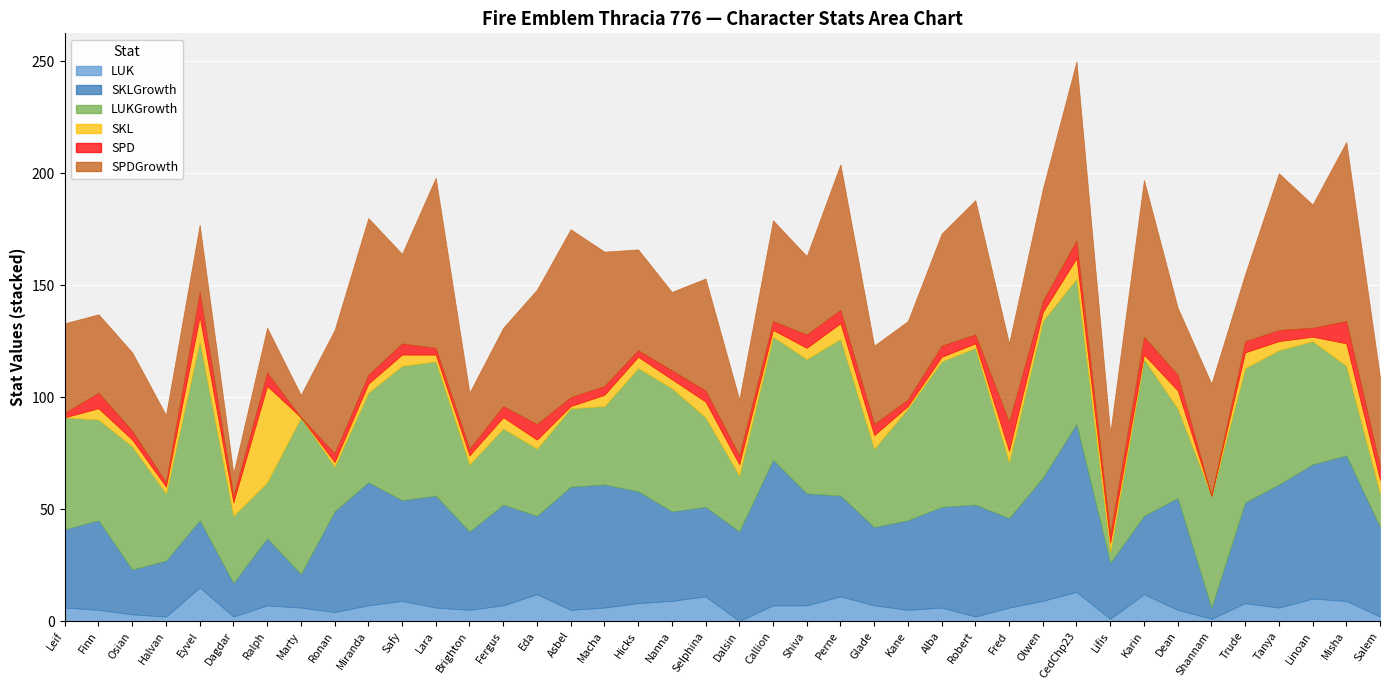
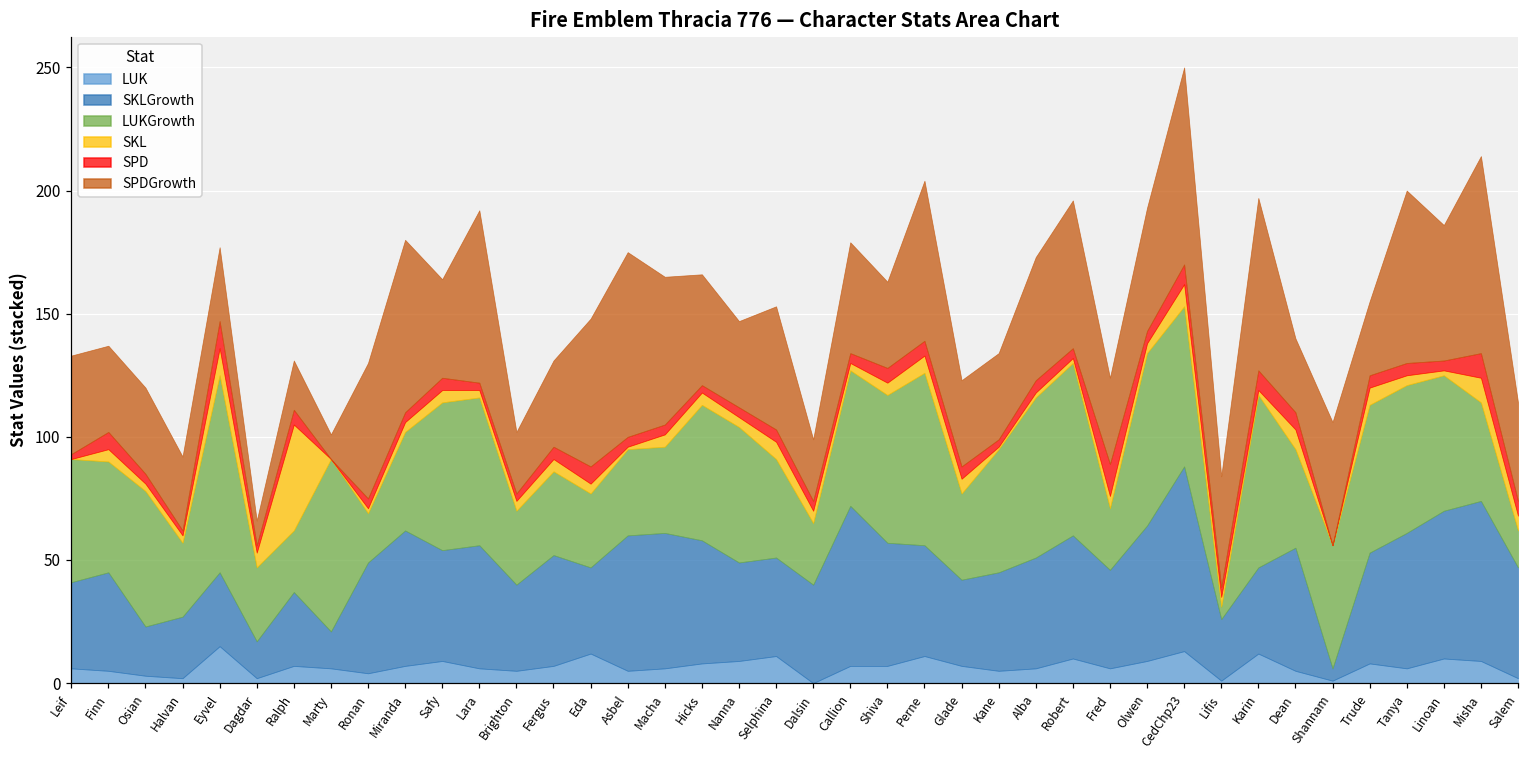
SPDGrowth, Lara: 76 -> 70
LUK, Robert: 2 -> 10
SKLGrowth, Salem: 40 -> 45
